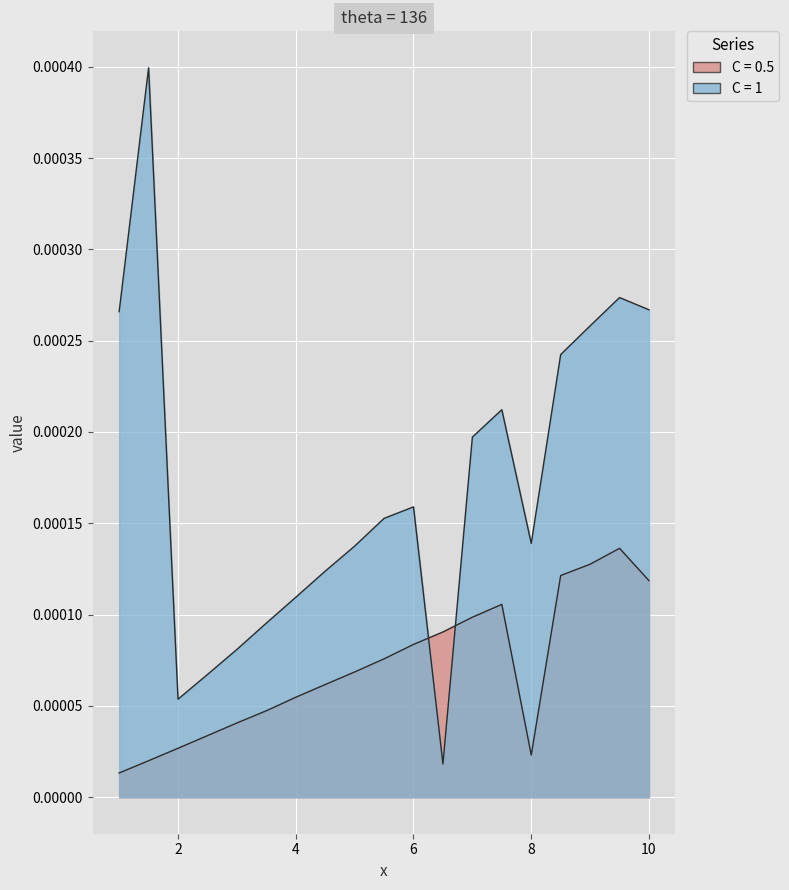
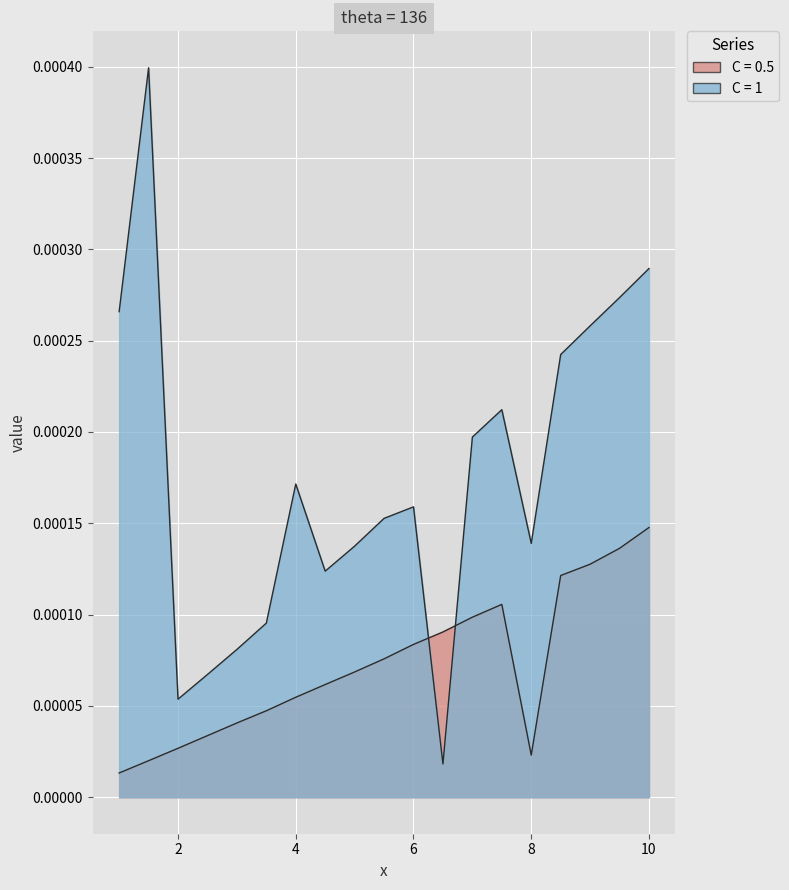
C = 1, 4: 0.000110 -> 0.000172
C = 0.5, 10: 0.000119 -> 0.000148
C = 1, 10: 0.000267 -> 0.000290
